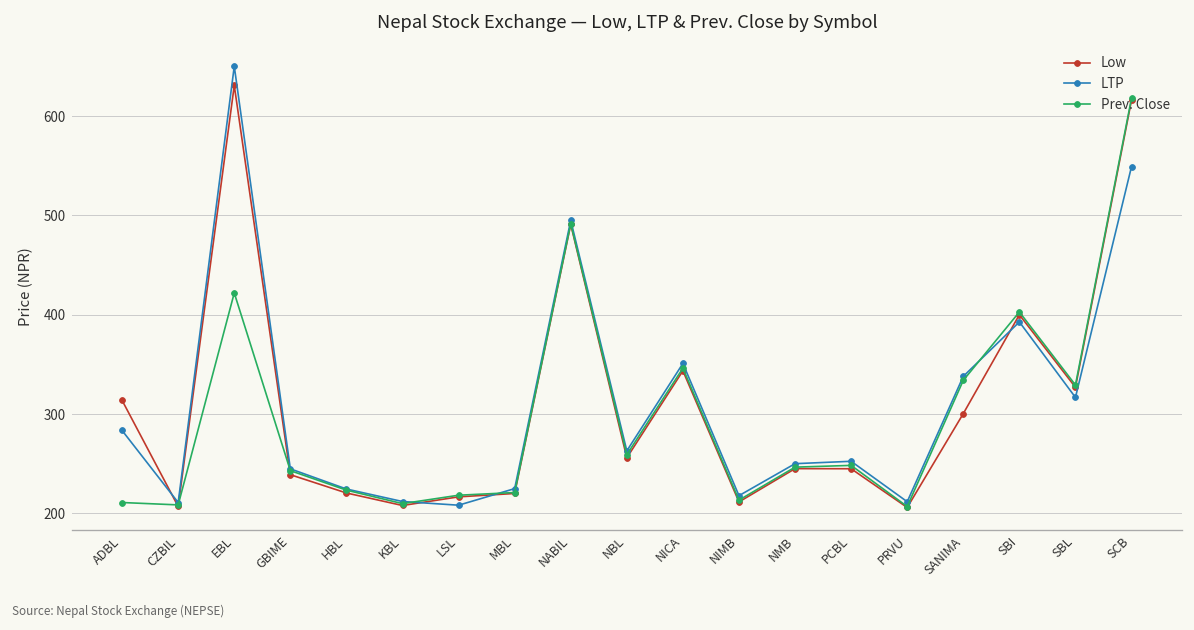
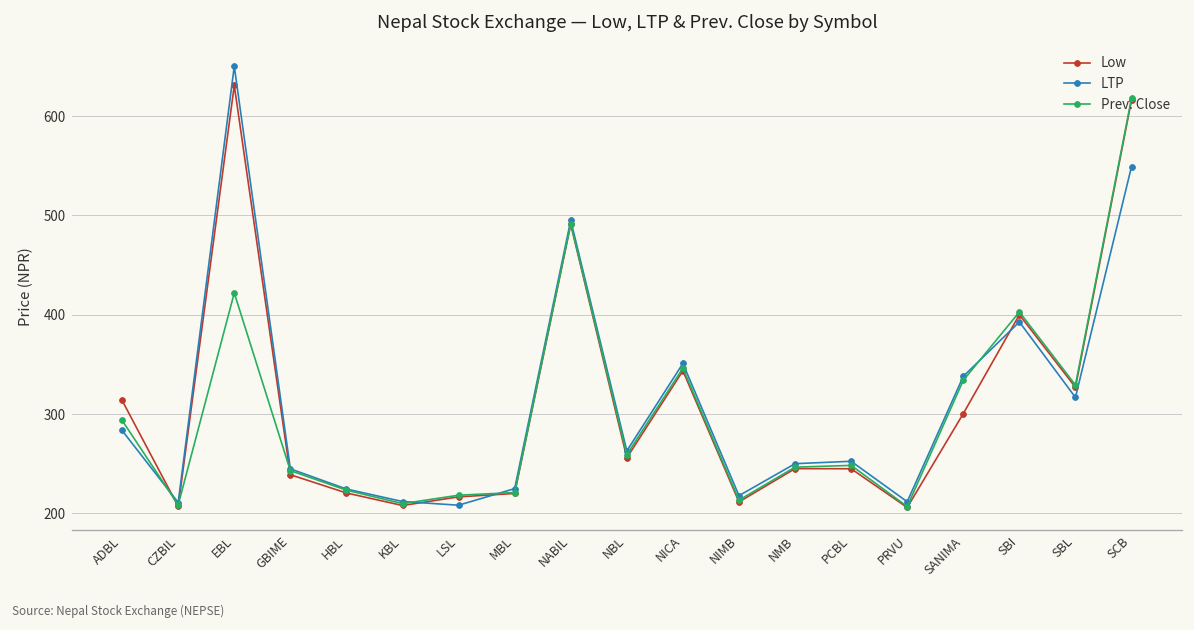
Prev. Close, ADBL: 210 -> 290
